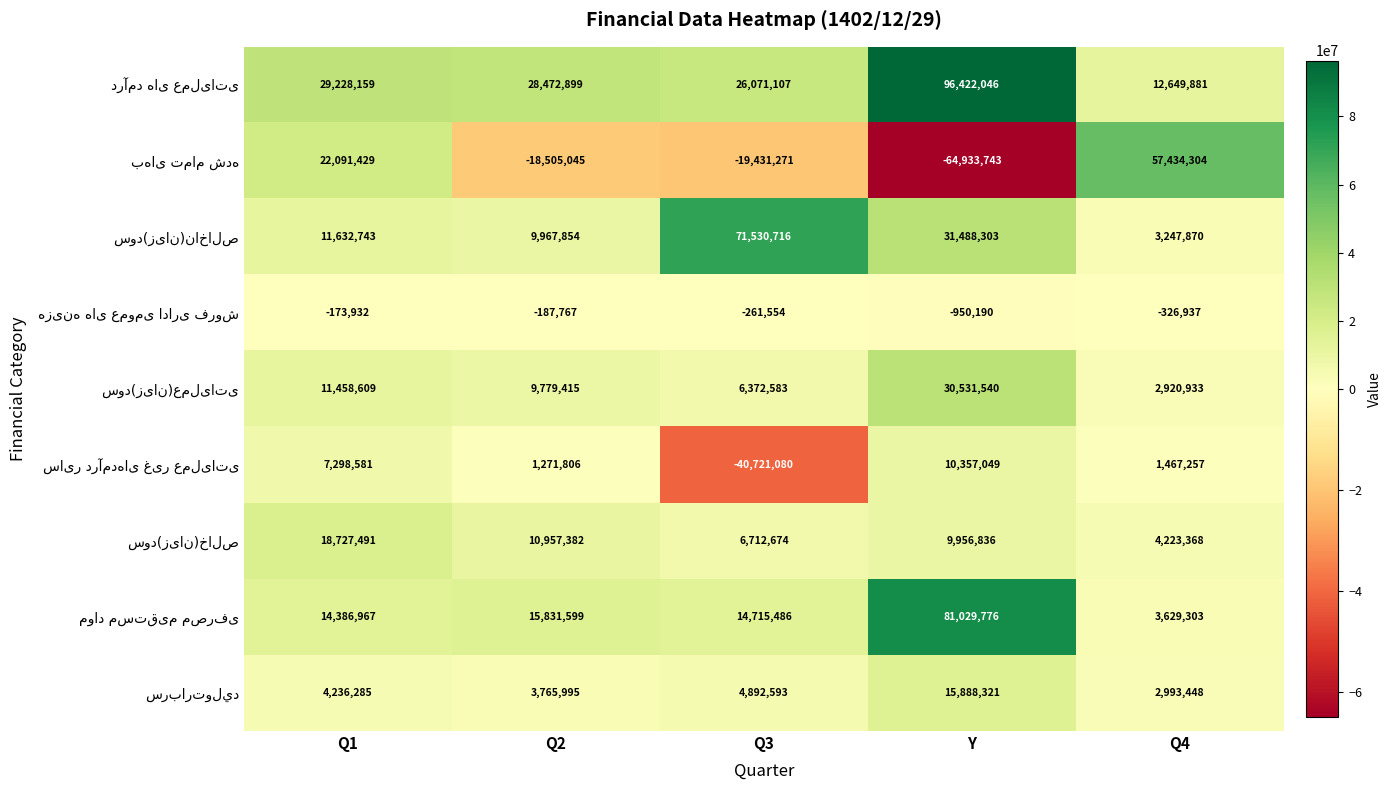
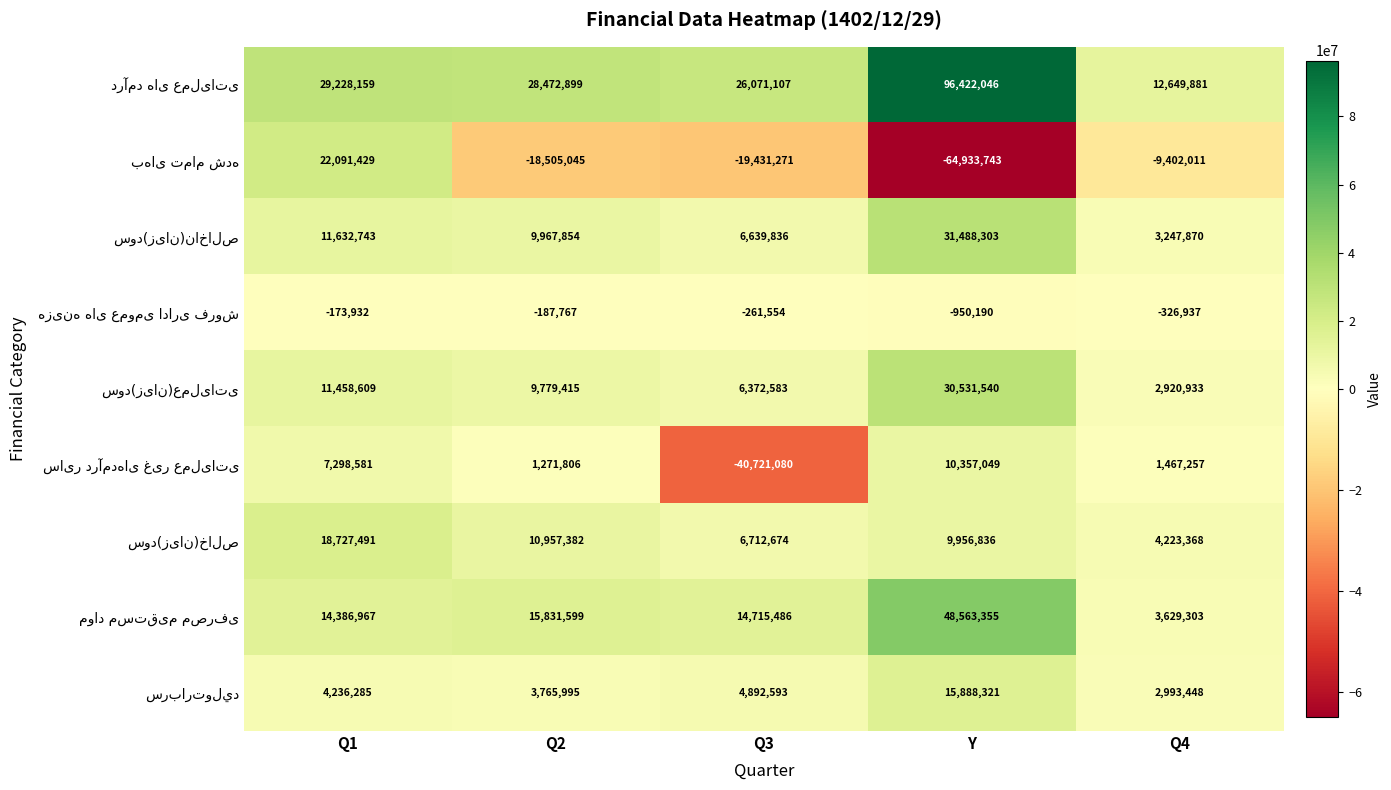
بهای تمام شده, Q4: 57,434,304 -> -9,402,011
سود(زیان)ناخالص, Q3: 71,530,716 -> 6,639,836
مواد مستقیم مصرفی, Y: 81,029,776 -> 48,563,355
